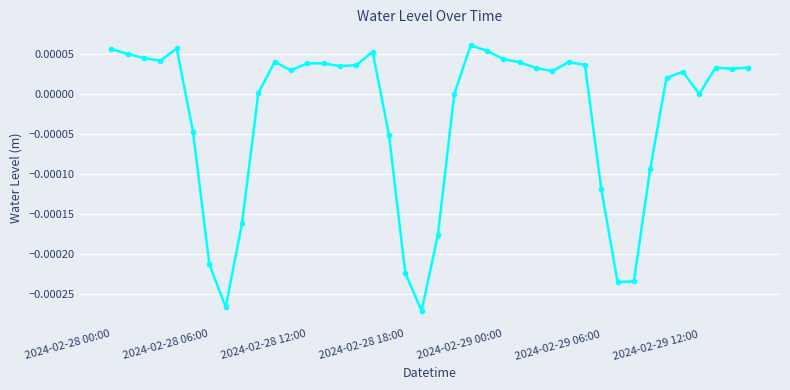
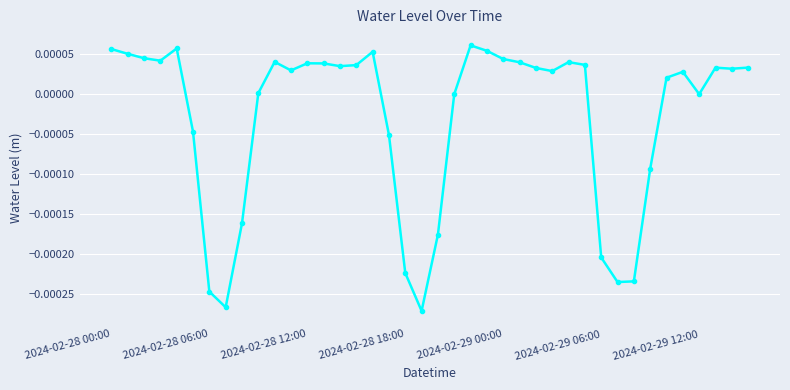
2024-02-28 06:00: -0.00021 -> -0.00025
2024-02-29 06:00: -0.00012 -> -0.00020
